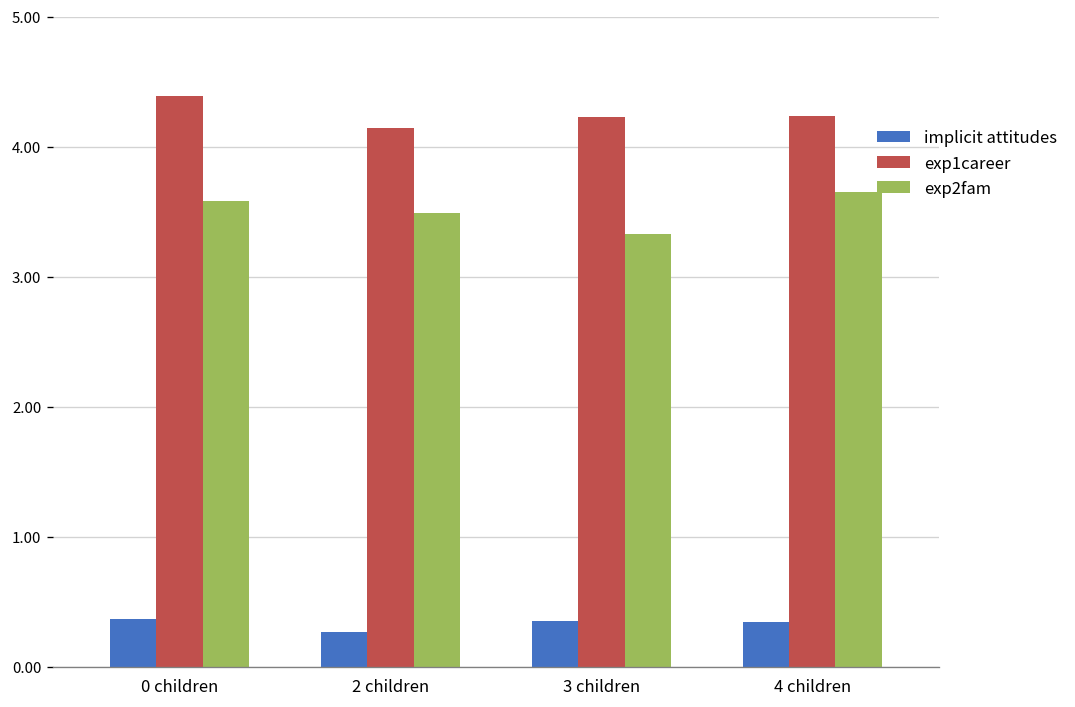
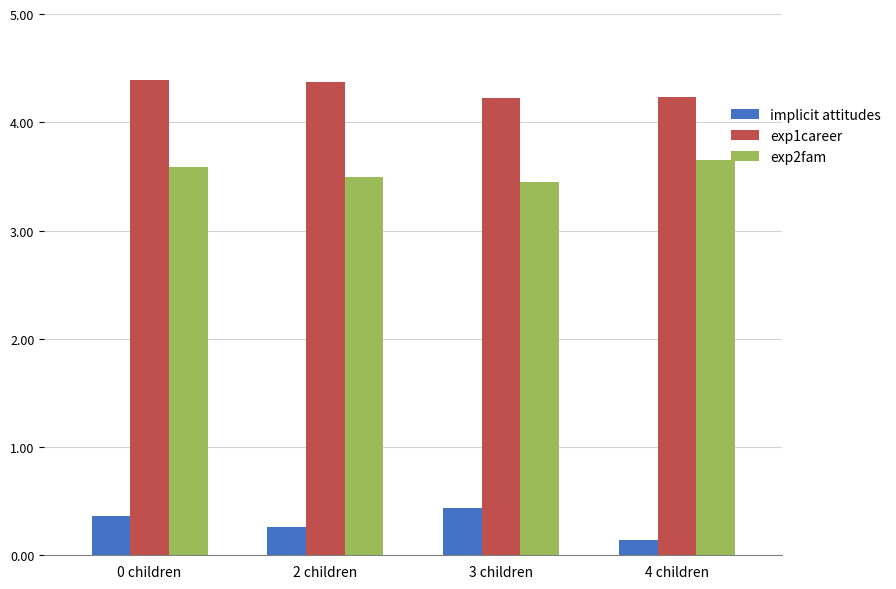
exp1career, 2 children: 4.15 -> 4.37
implicit attitudes, 3 children: 0.35 -> 0.44
exp2fam, 3 children: 3.33 -> 3.45
implicit attitudes, 4 children: 0.34 -> 0.14
